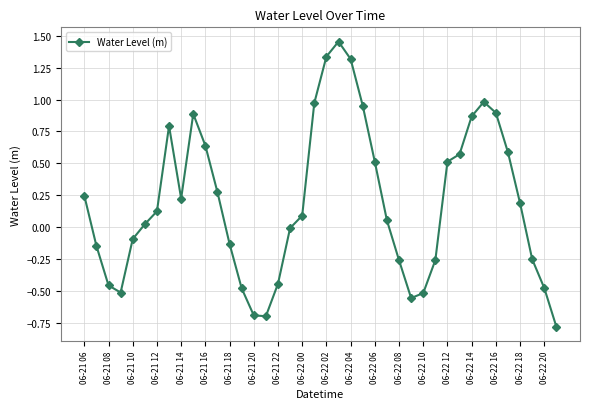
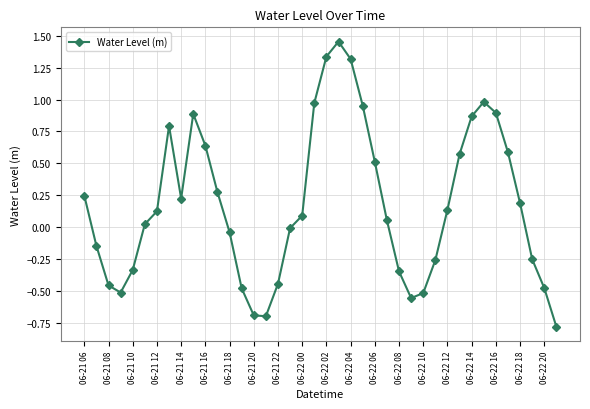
06-21 10: -0.09 -> -0.34
06-21 18: -0.13 -> -0.04
06-22 08: -0.26 -> -0.35
06-22 12: 0.51 -> 0.14
